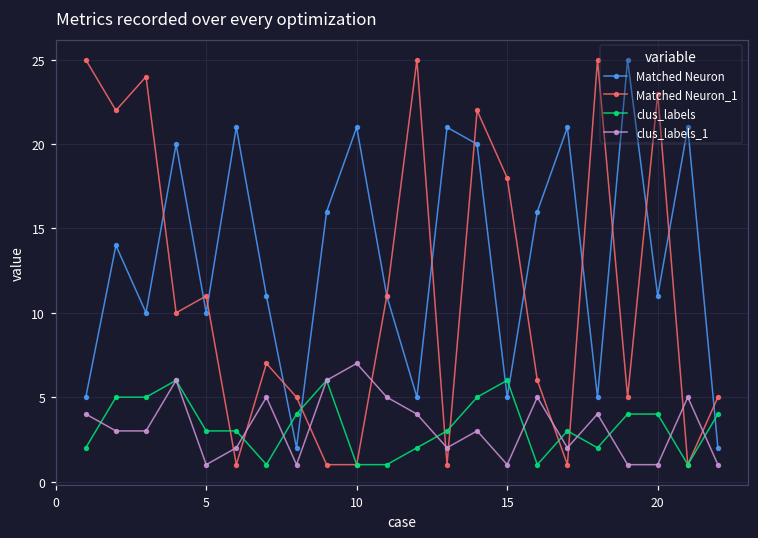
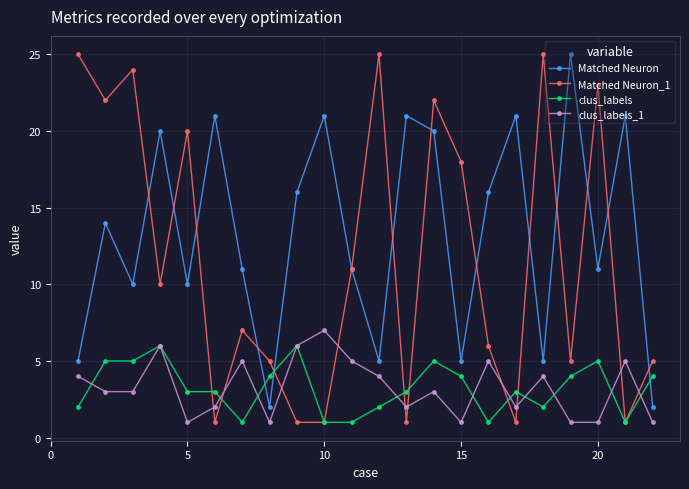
Matched Neuron_1, 5: 11 -> 20
clus_labels, 15: 6 -> 4
clus_labels, 20: 4 -> 5
